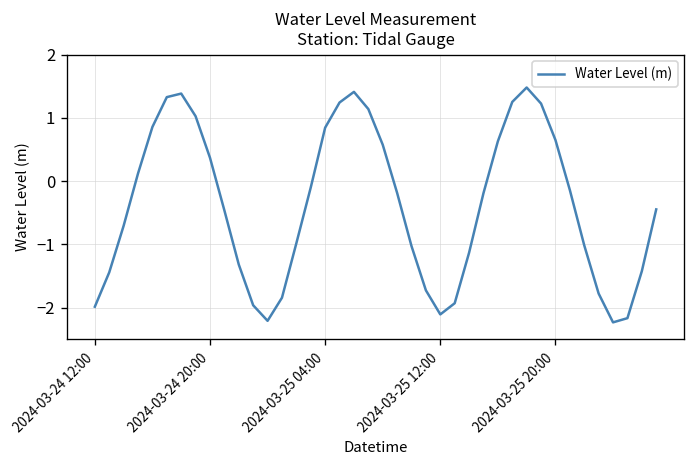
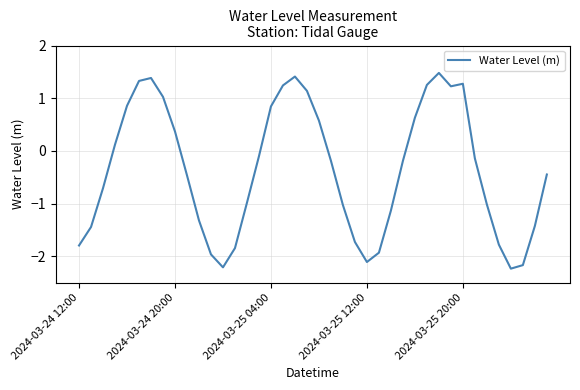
2024-03-24 12:00: -2.0 -> -1.8
2024-03-25 20:00: 0.6 -> 1.3
